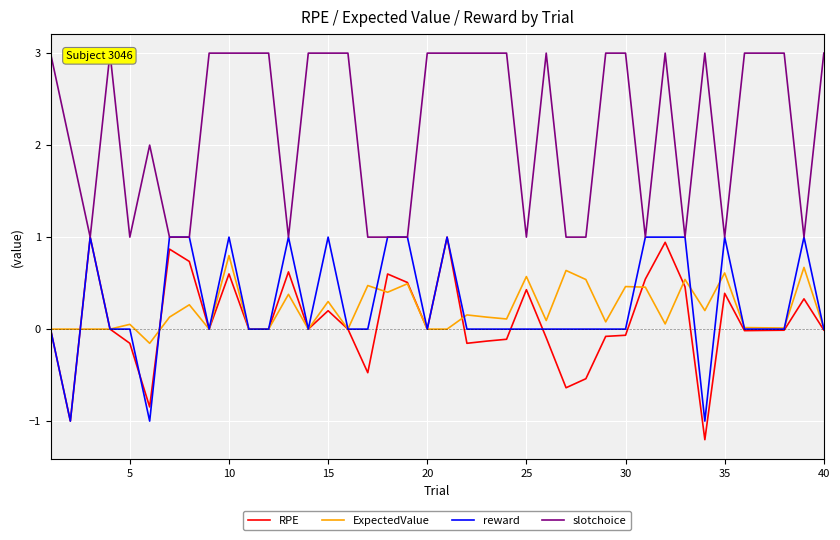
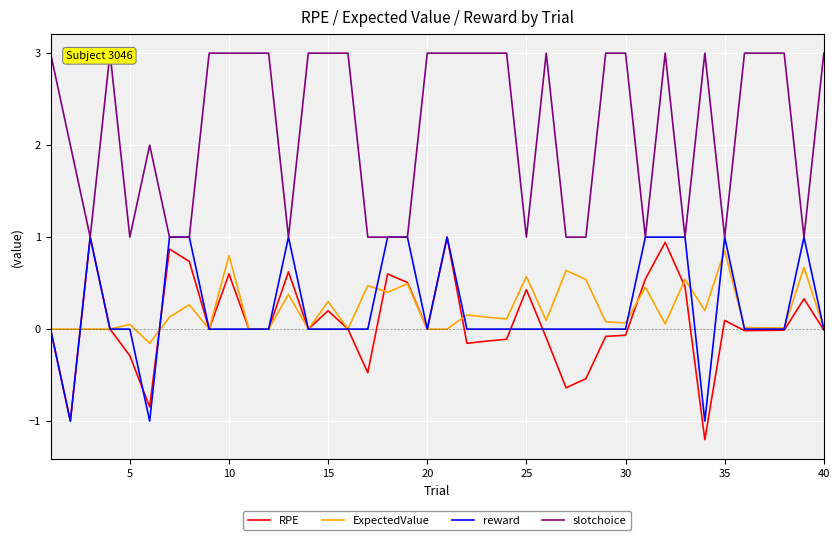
RPE, 5: -0.2 -> -0.3
reward, 10: 1 -> 0
reward, 15: 1 -> 0
ExpectedValue, 30: 0.5 -> 0.1
RPE, 35: 0.4 -> 0.1
ExpectedValue, 35: 0.6 -> 0.9
